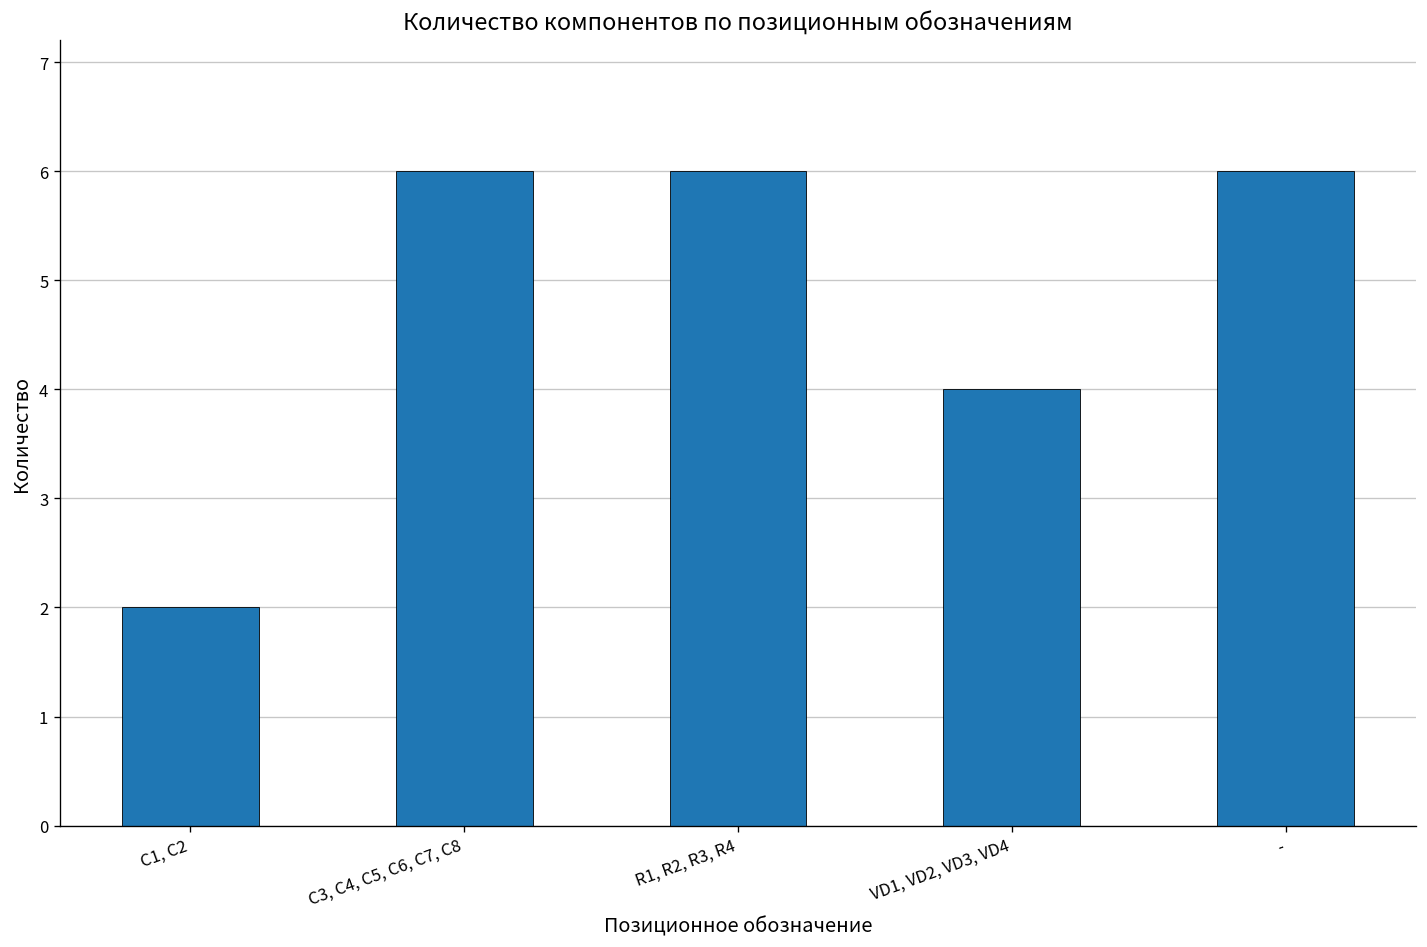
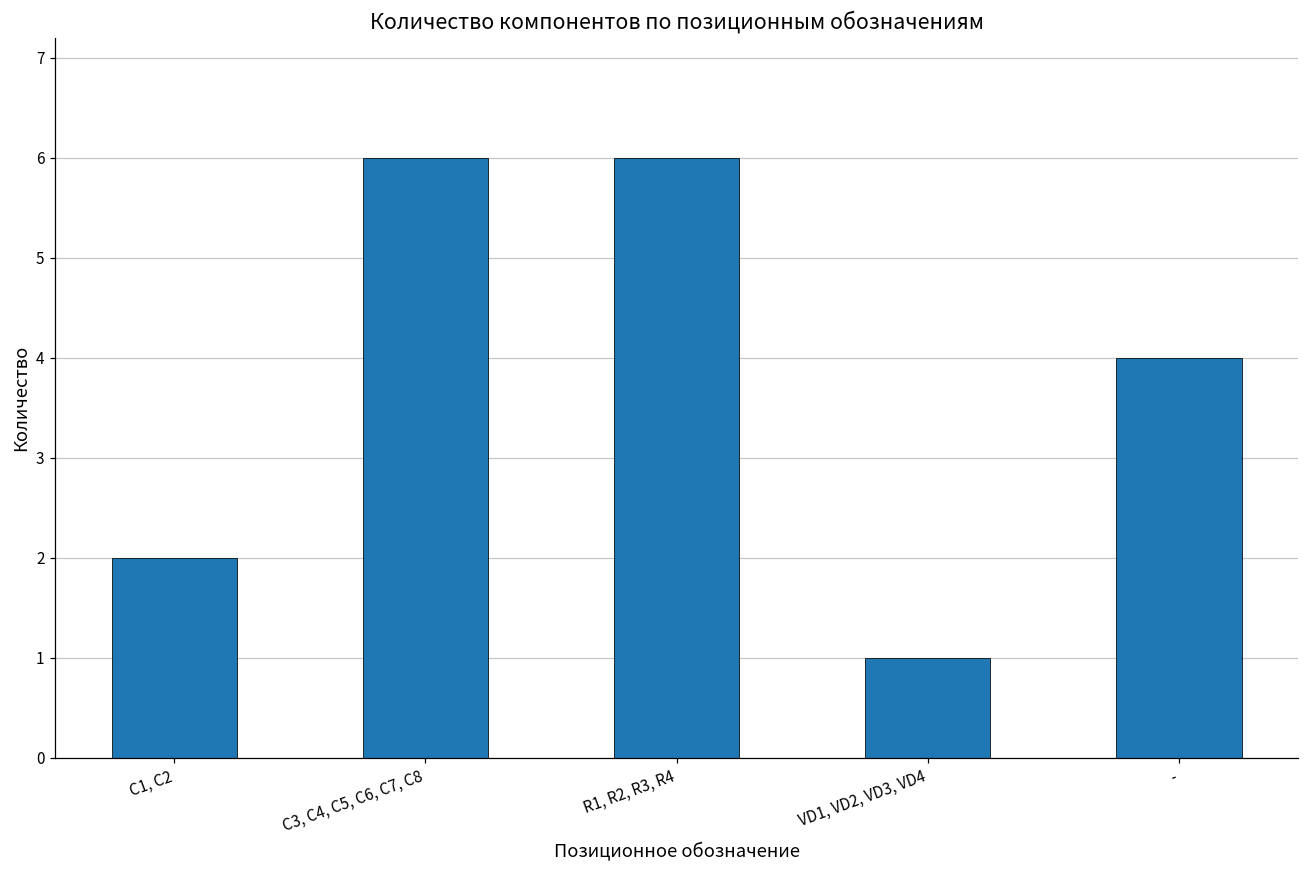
VD1, VD2, VD3, VD4: 4 -> 1
-: 6 -> 4
